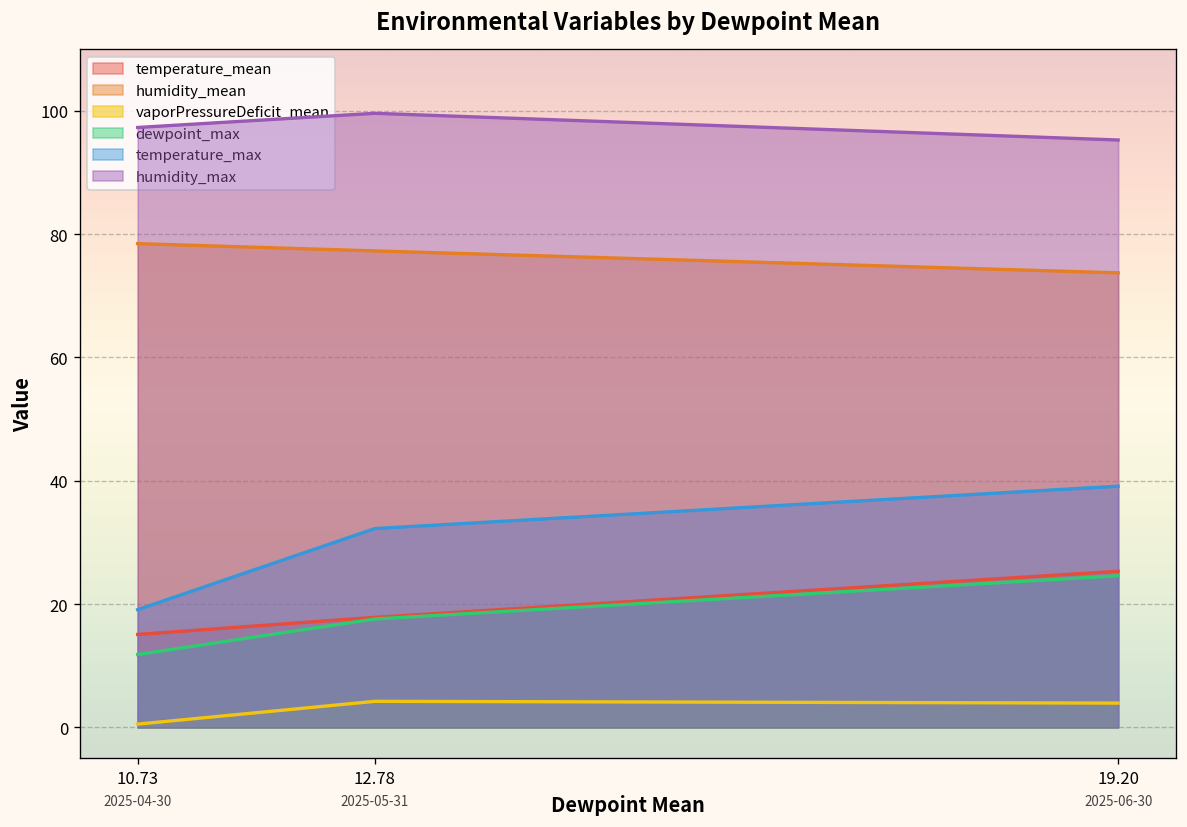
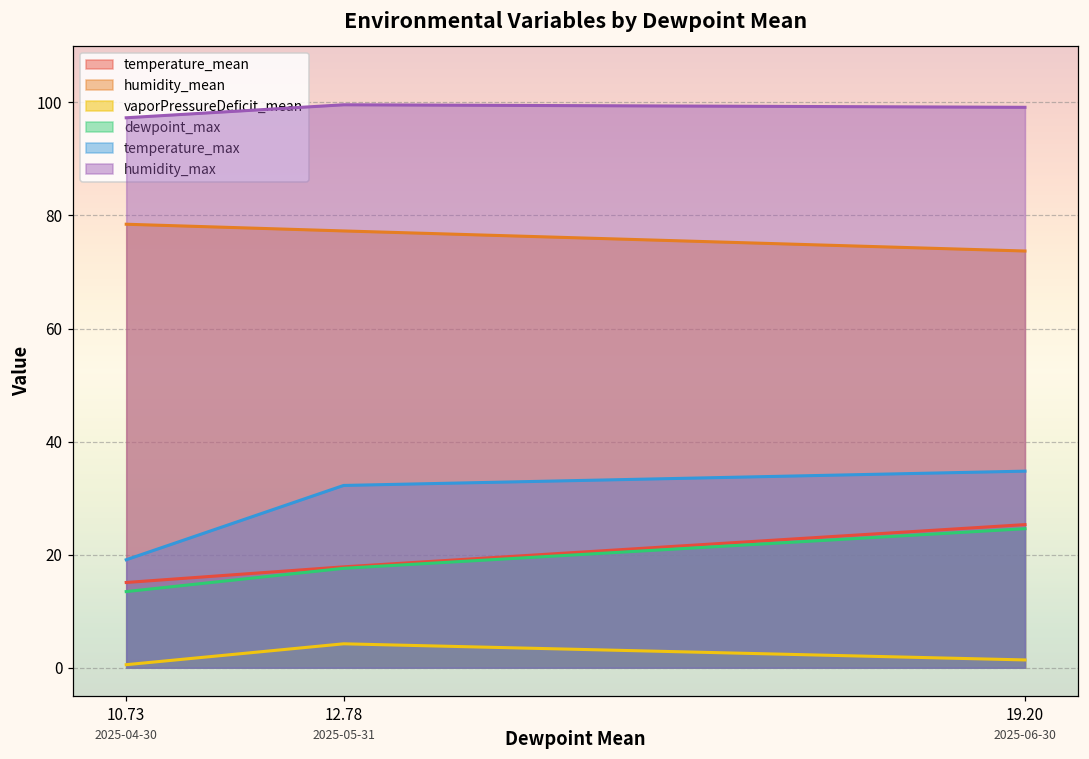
dewpoint_max, 10.73: 12 -> 13
vaporPressureDeficit_mean, 19.20: 4 -> 1
temperature_max, 19.20: 39 -> 35
humidity_max, 19.20: 95 -> 99
